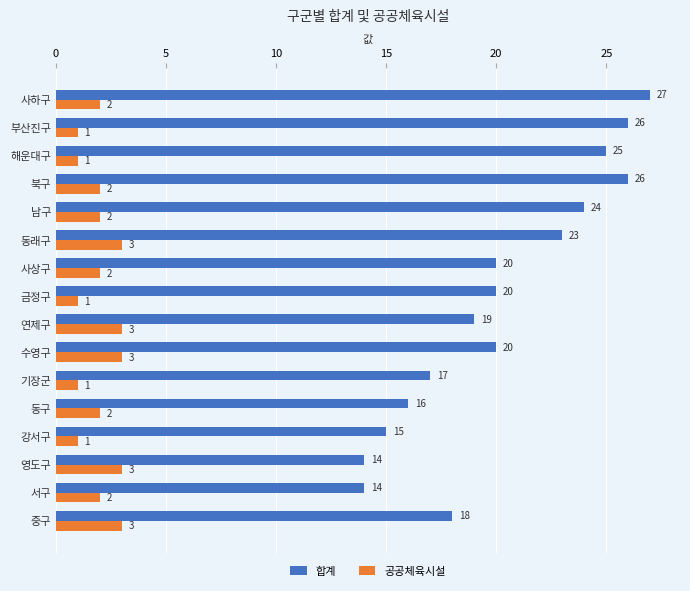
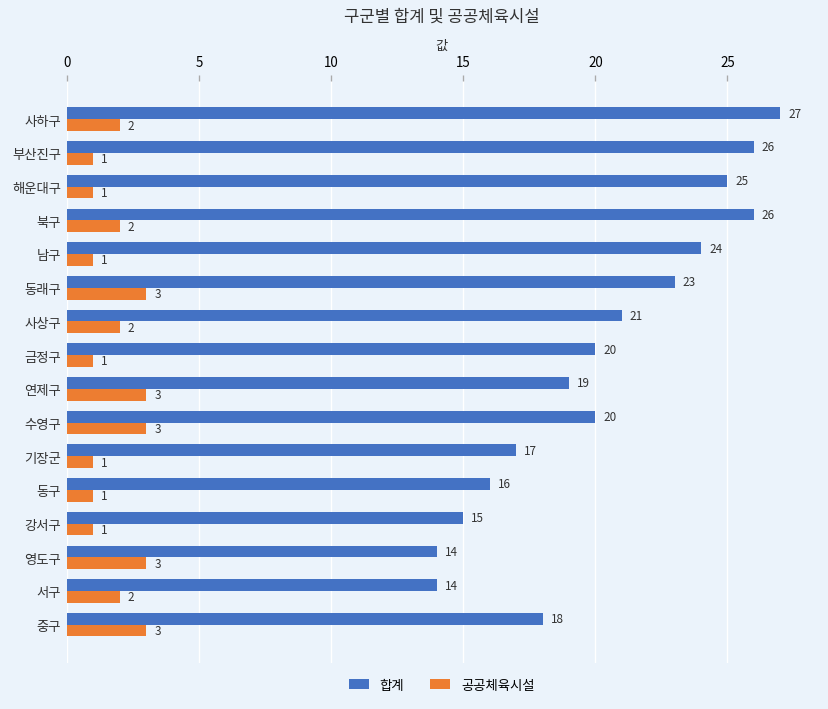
공공체육시설, 남구: 2 -> 1
합계, 사상구: 20 -> 21
공공체육시설, 동구: 2 -> 1
